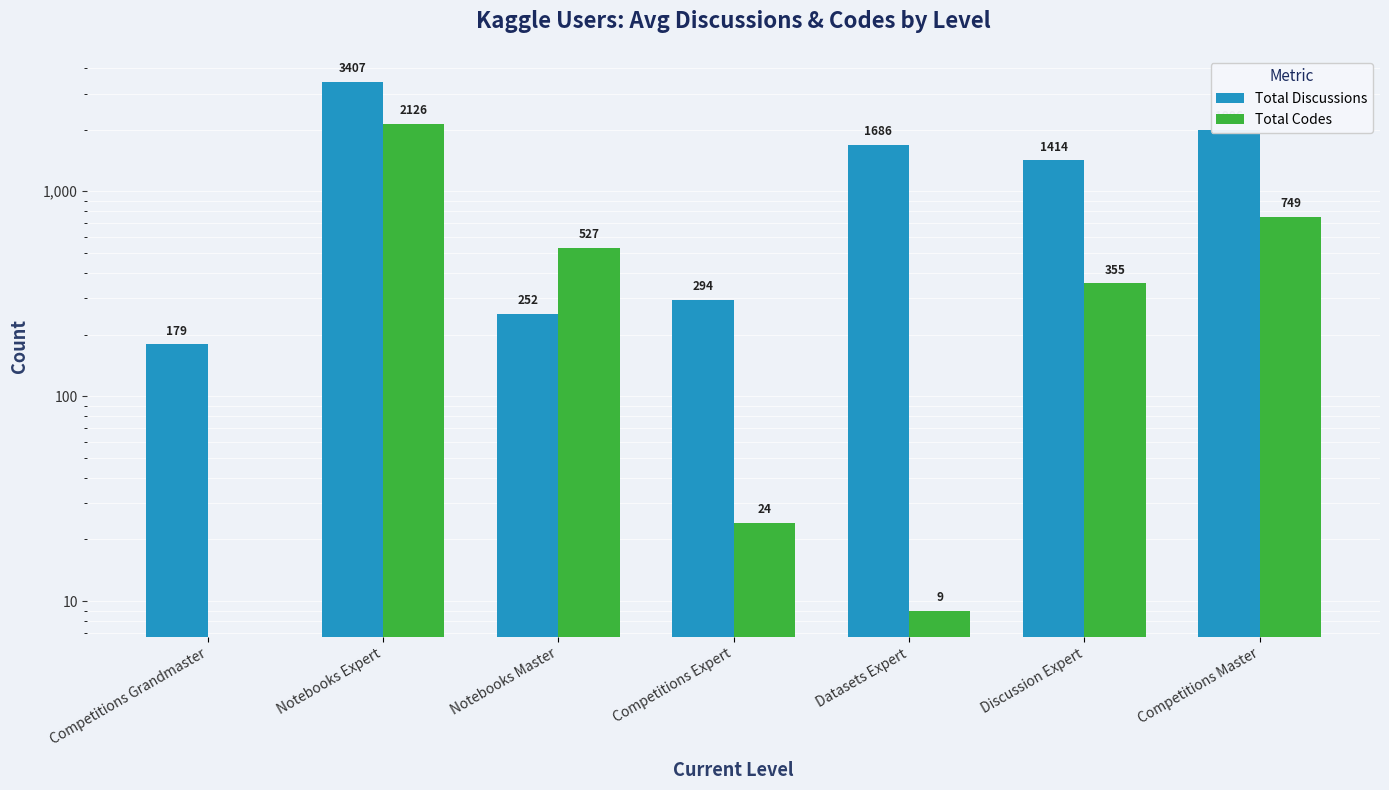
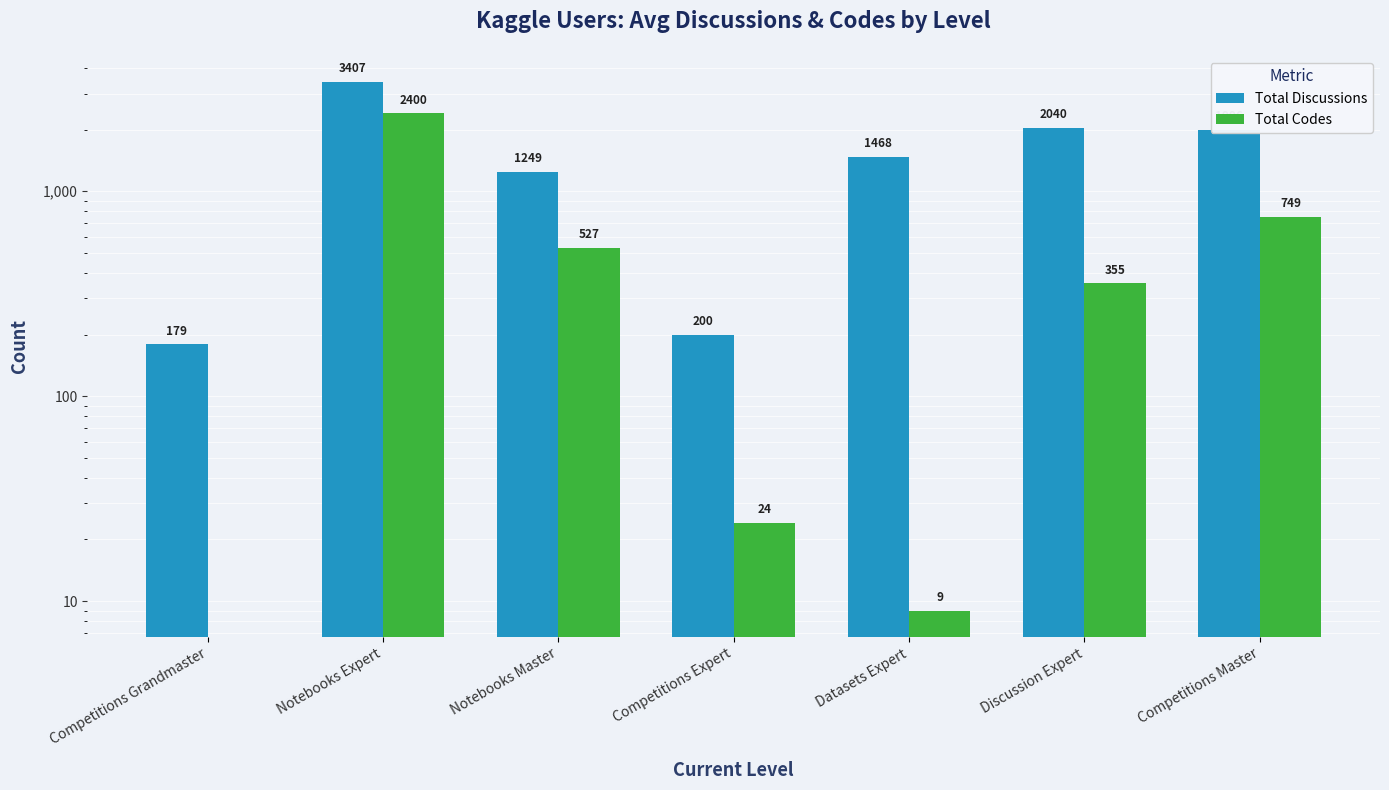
Total Codes, Notebooks Expert: 2126 -> 2400
Total Discussions, Notebooks Master: 252 -> 1249
Total Discussions, Competitions Expert: 294 -> 200
Total Discussions, Datasets Expert: 1686 -> 1468
Total Discussions, Discussion Expert: 1414 -> 2040
